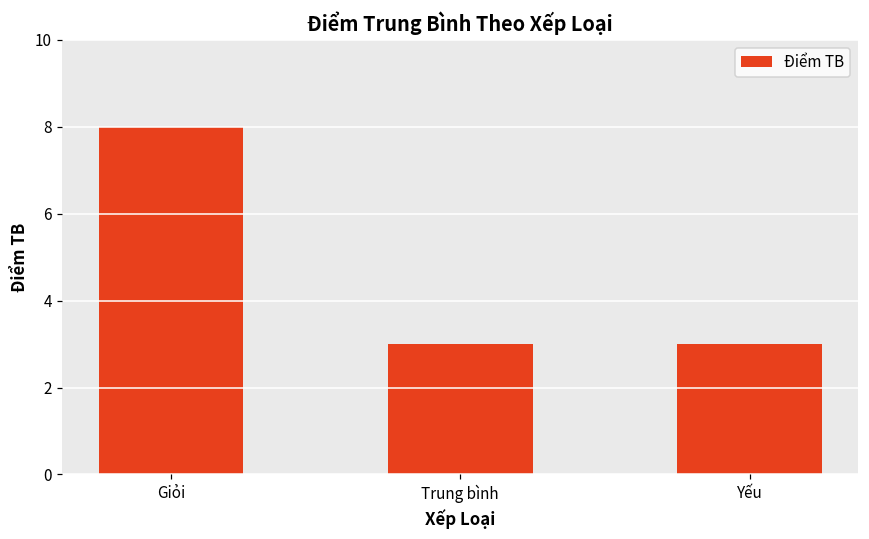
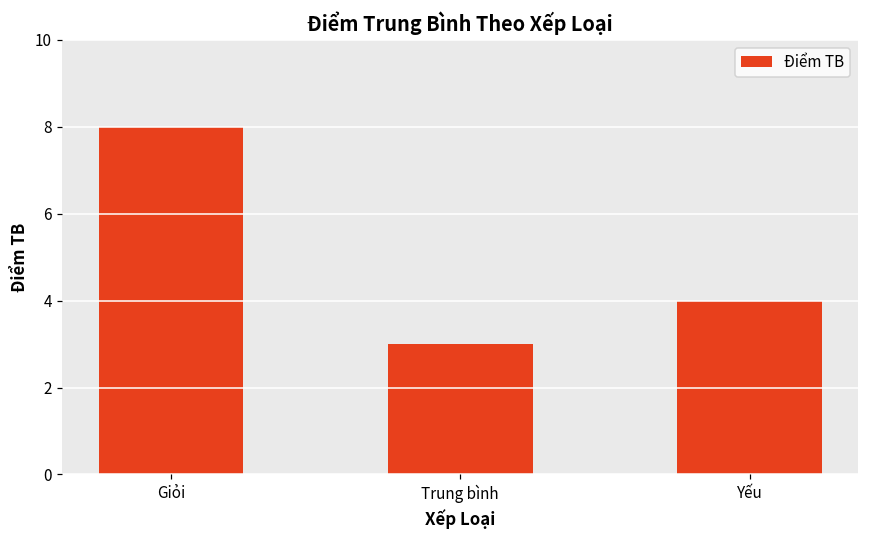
Yếu: 3 -> 4
